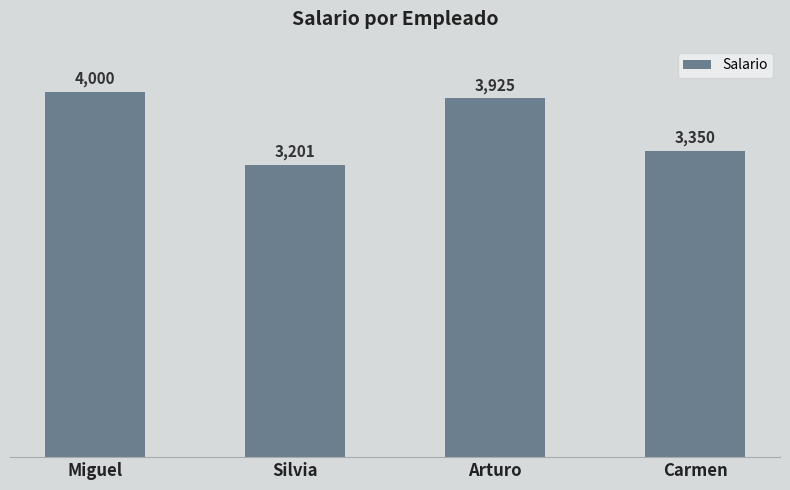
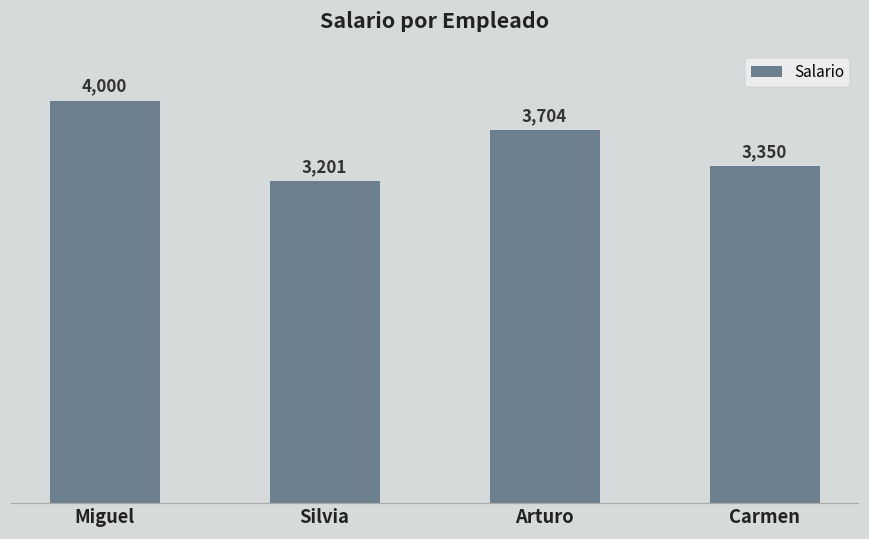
Arturo: 3,925 -> 3,704
